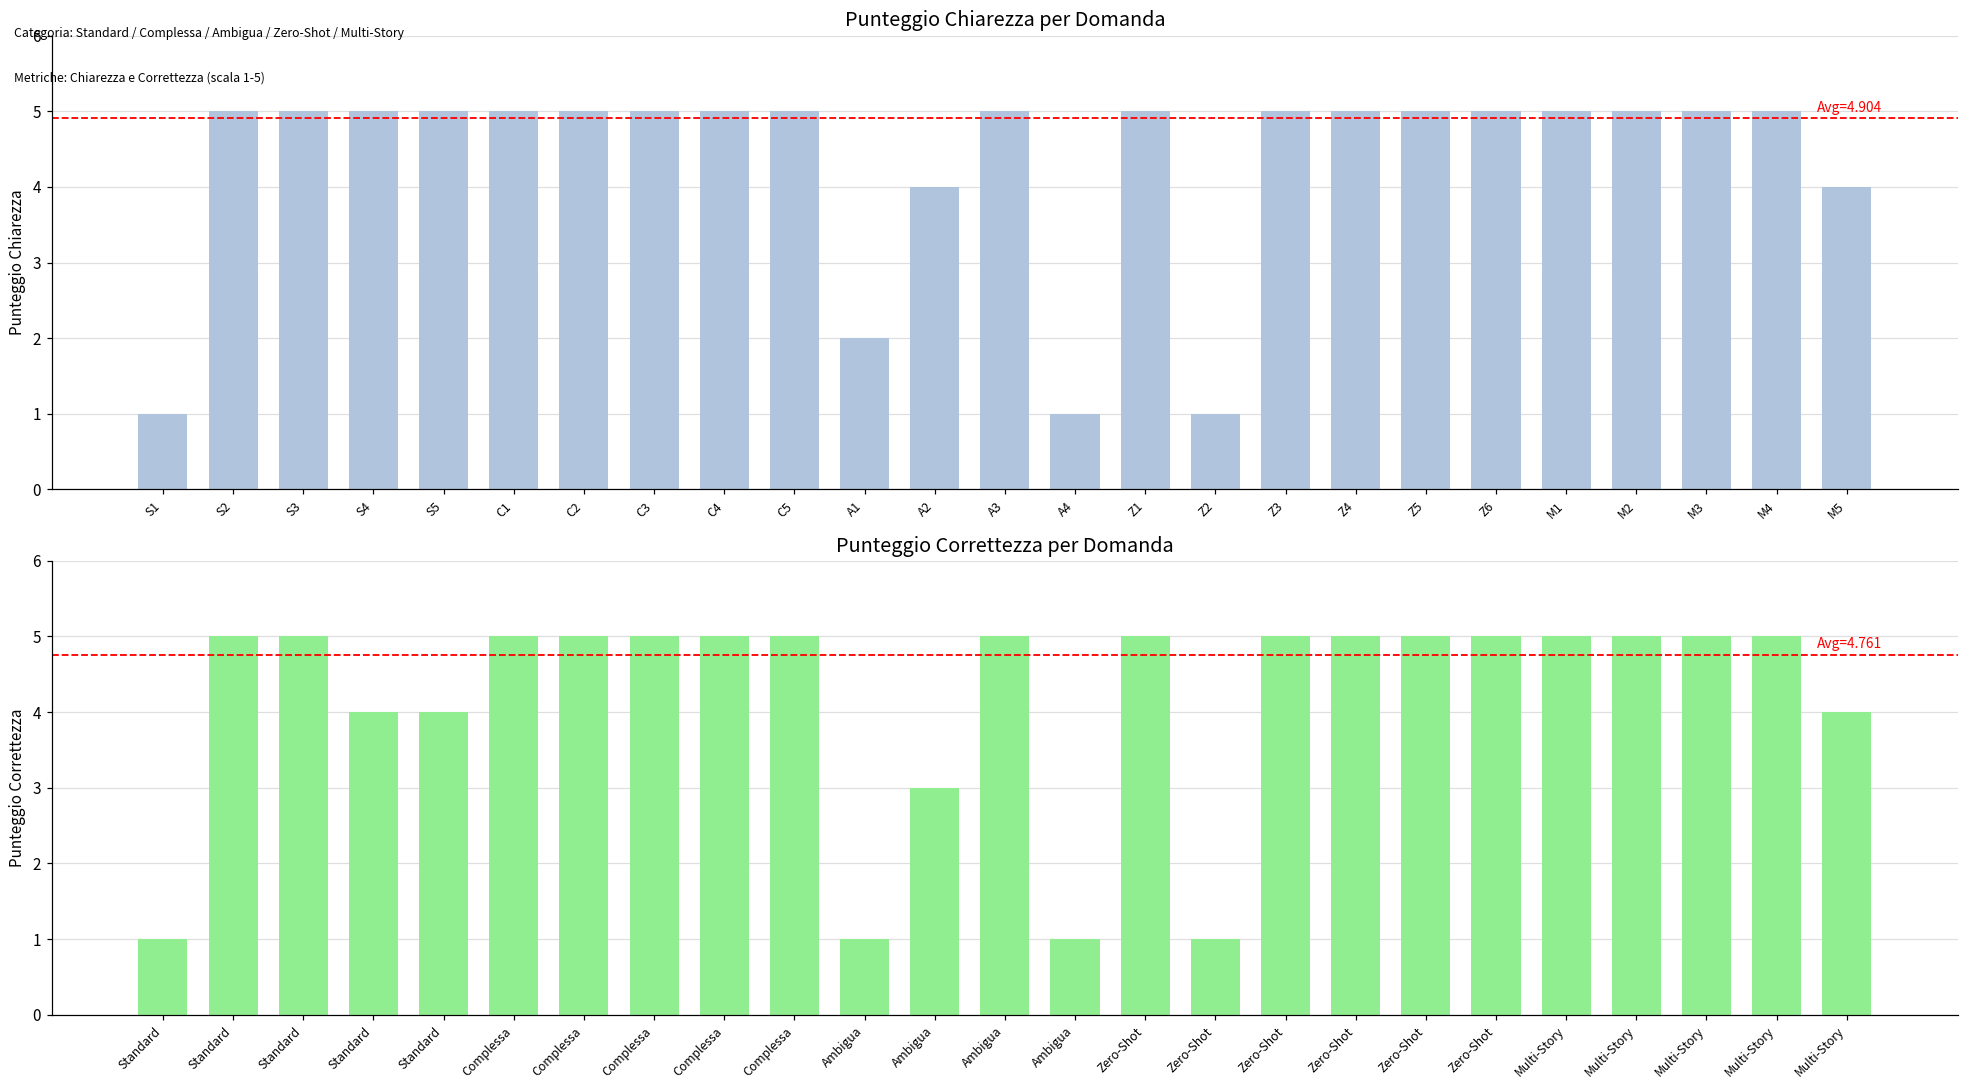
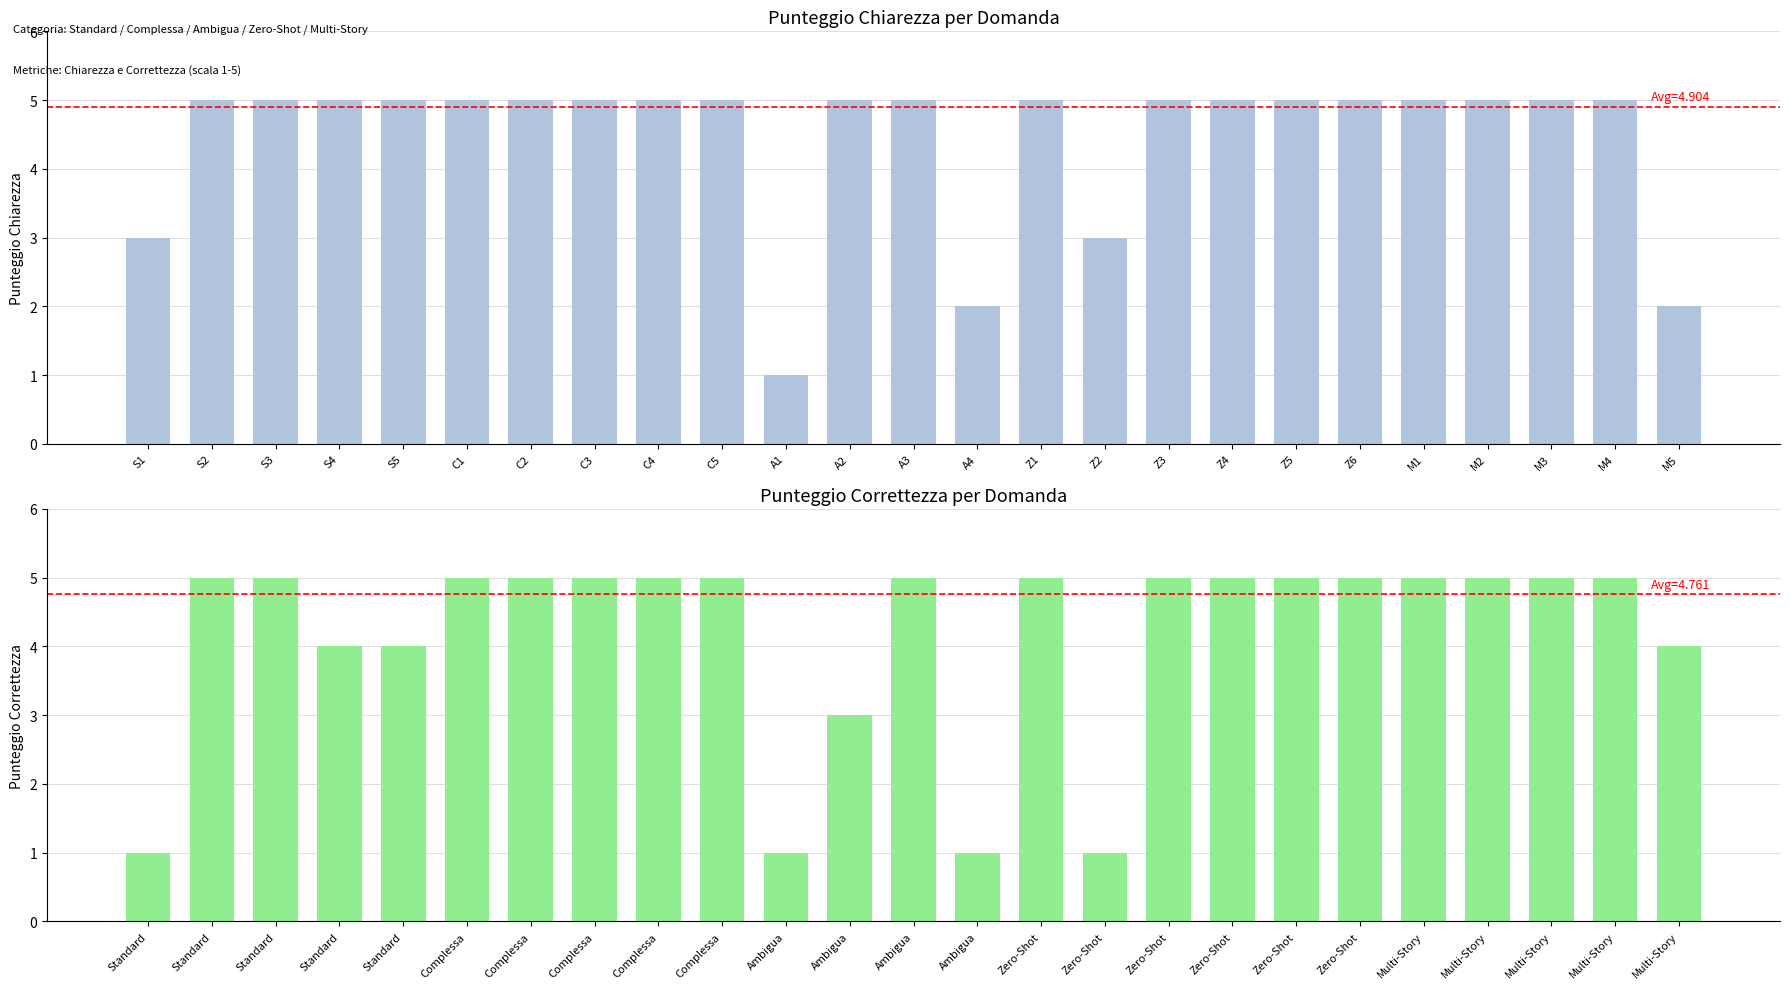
Punteggio Chiarezza per Domanda, S1: 1 -> 3
Punteggio Chiarezza per Domanda, A1: 2 -> 1
Punteggio Chiarezza per Domanda, A2: 4 -> 5
Punteggio Chiarezza per Domanda, A4: 1 -> 2
Punteggio Chiarezza per Domanda, Z2: 1 -> 3
Punteggio Chiarezza per Domanda, M5: 4 -> 2
